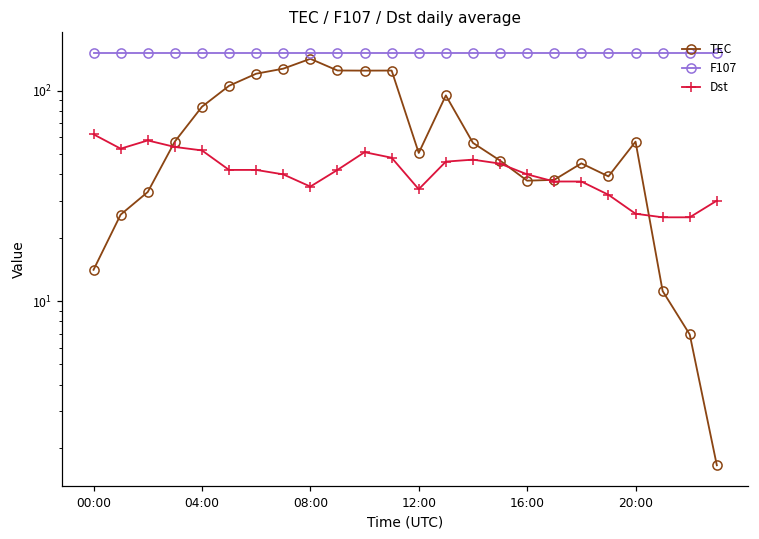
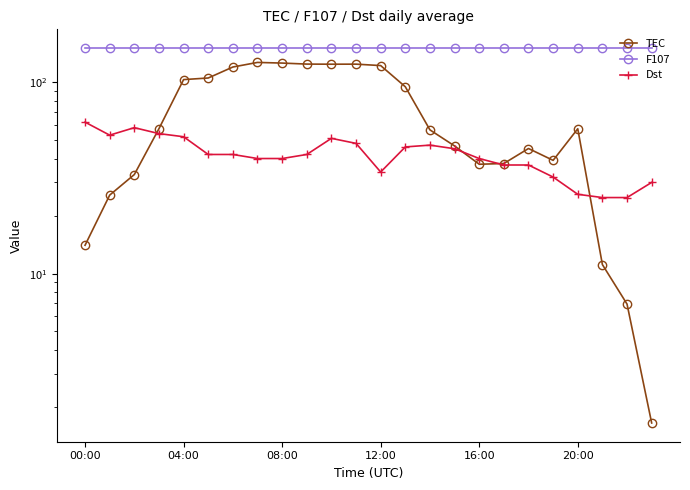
TEC, 04:00: 80 -> 100
TEC, 08:00: 140 -> 130
Dst, 08:00: 35 -> 40
TEC, 12:00: 51 -> 120
